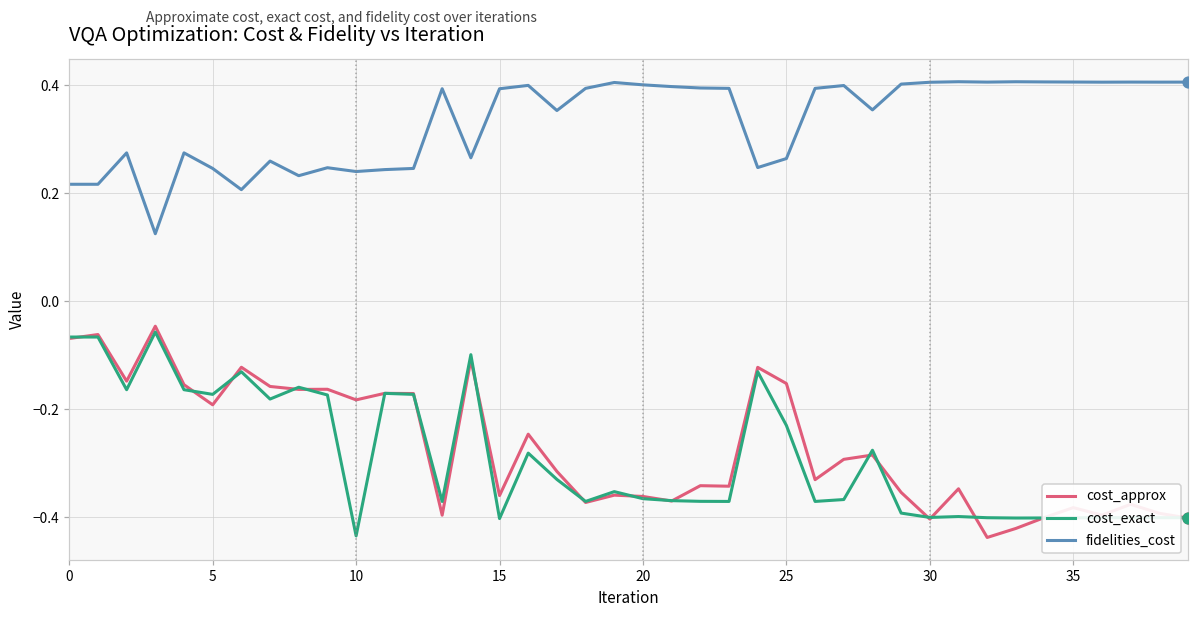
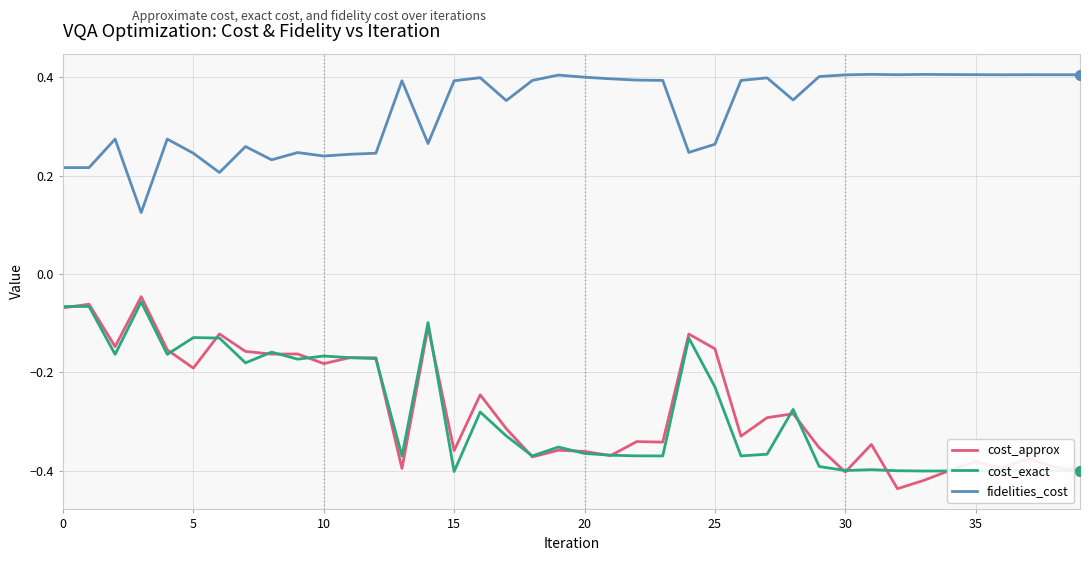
cost_exact, 5: -0.17 -> -0.13
cost_exact, 10: -0.43 -> -0.17
